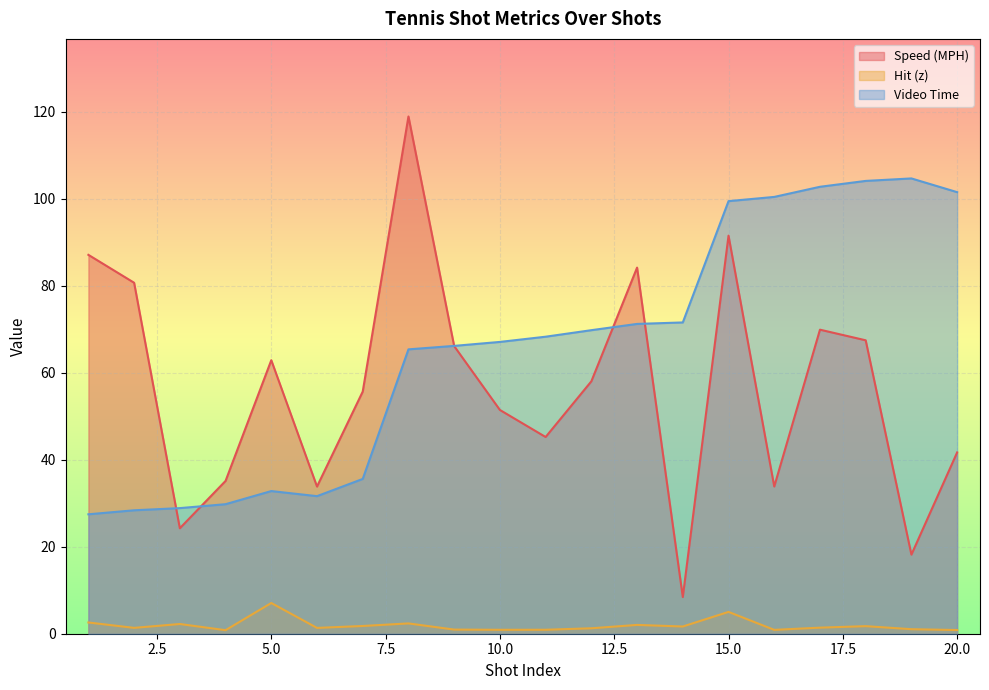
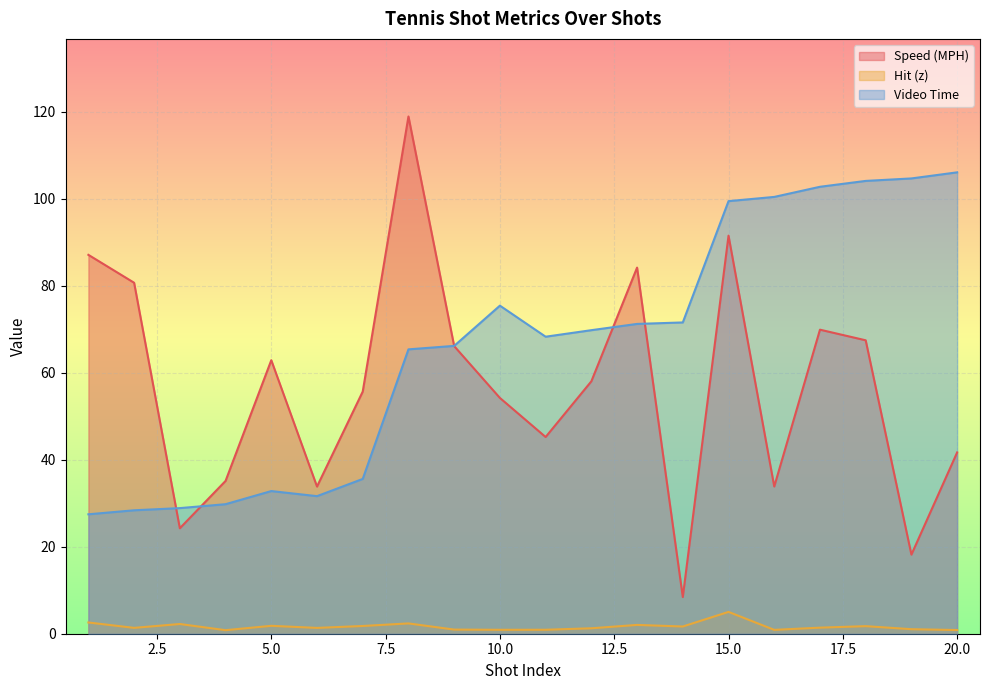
Hit (z), 5.0: 7 -> 2
Speed (MPH), 10.0: 51 -> 54
Video Time, 10.0: 67 -> 75
Video Time, 20.0: 102 -> 106
